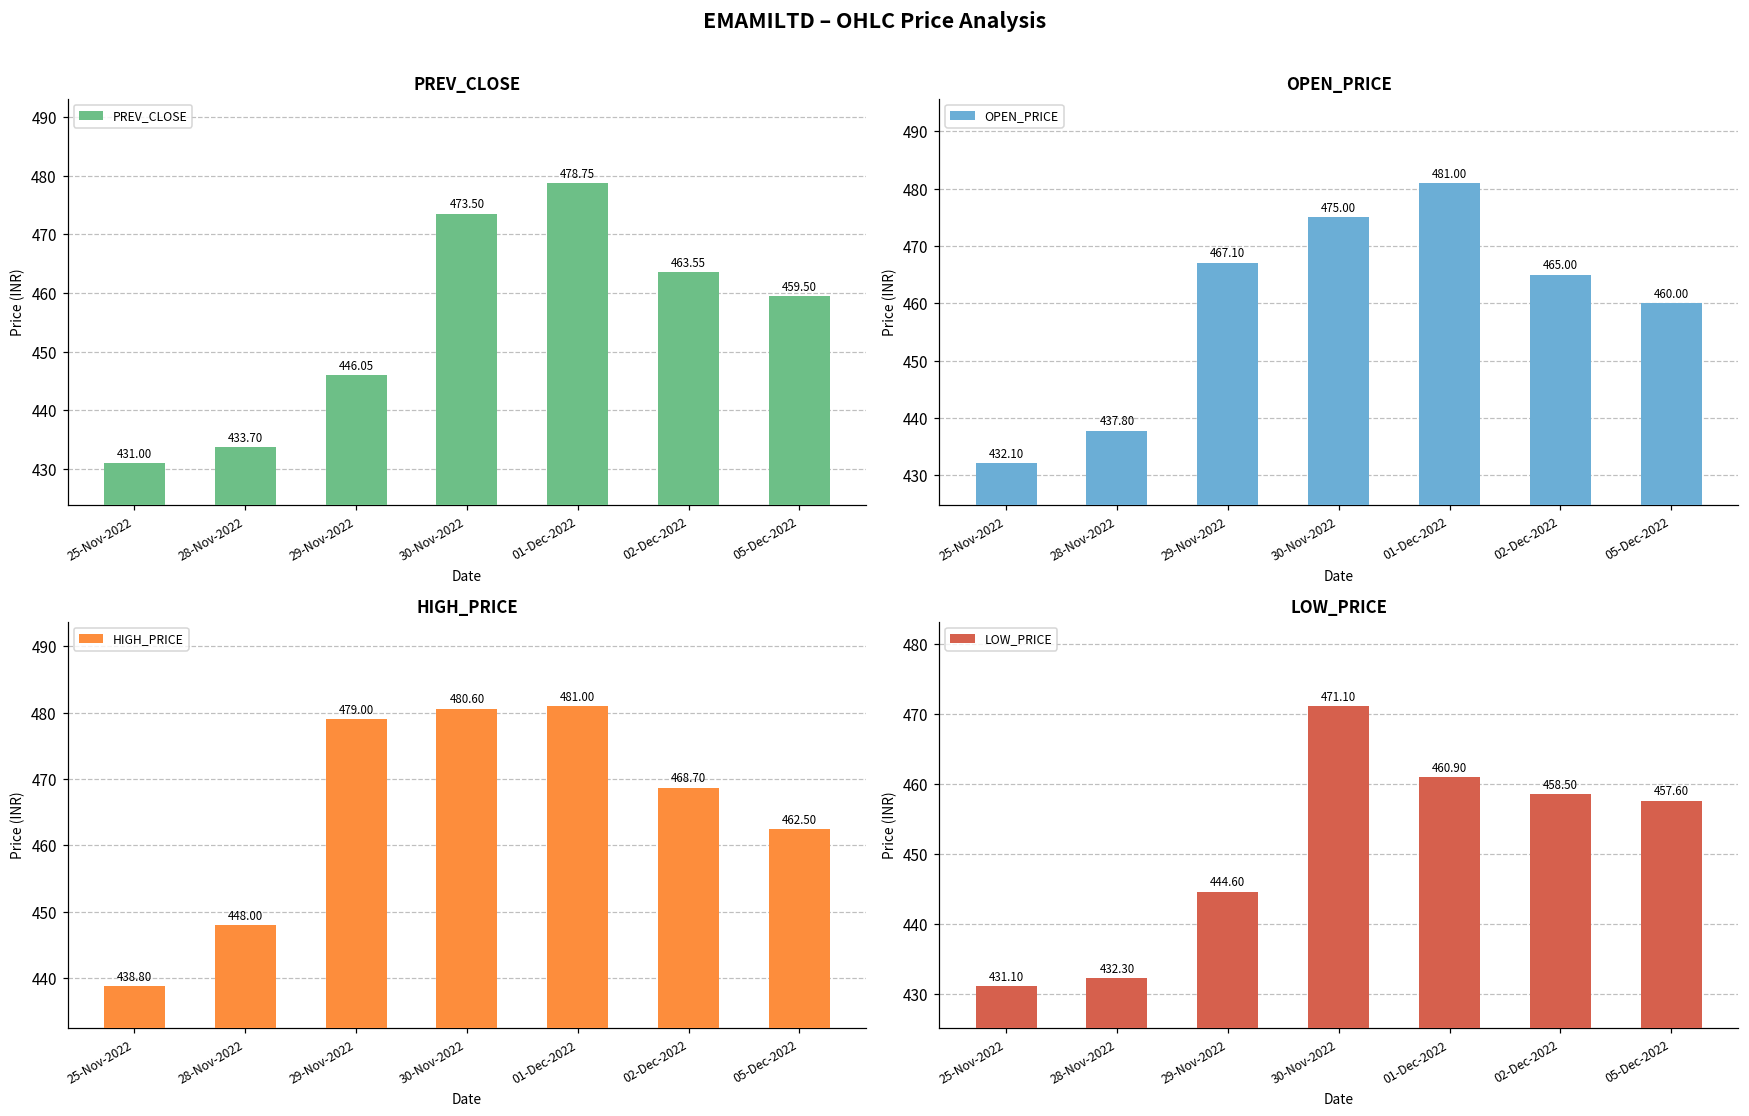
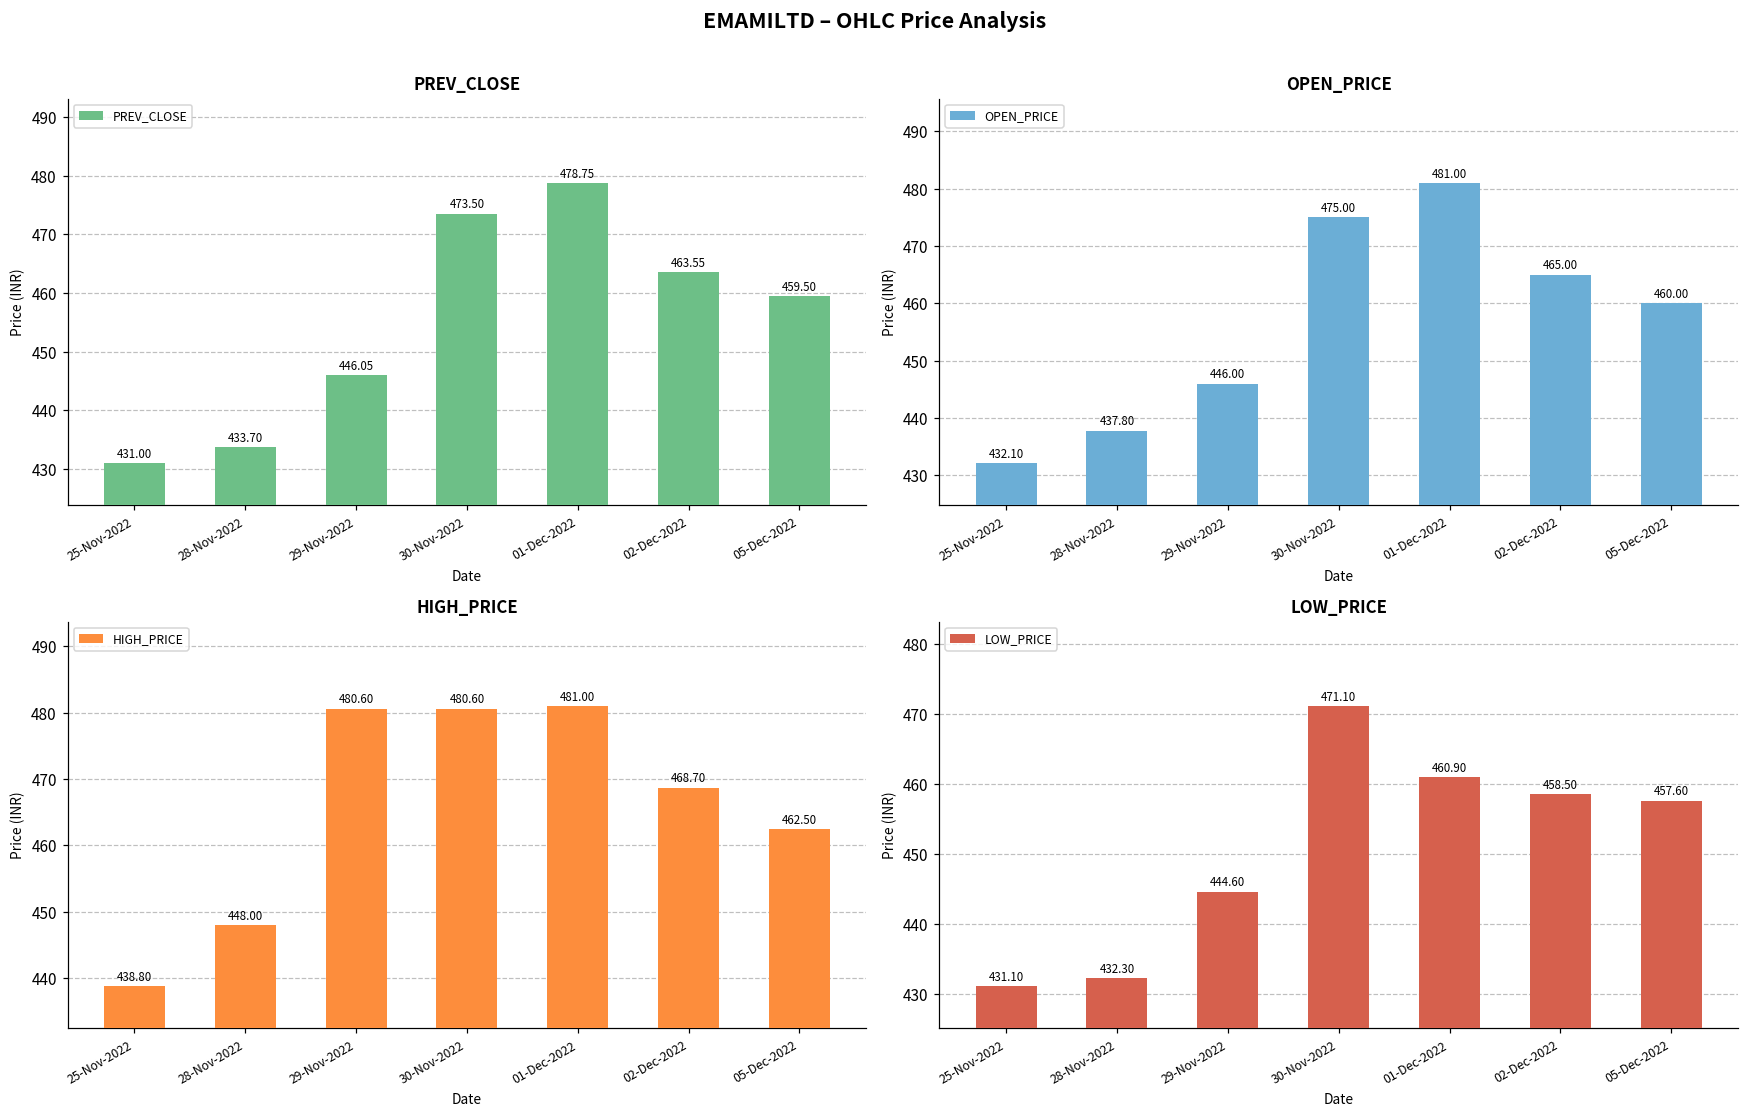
OPEN_PRICE, 29-Nov-2022: 467.10 -> 446.00
HIGH_PRICE, 29-Nov-2022: 479.00 -> 480.60
